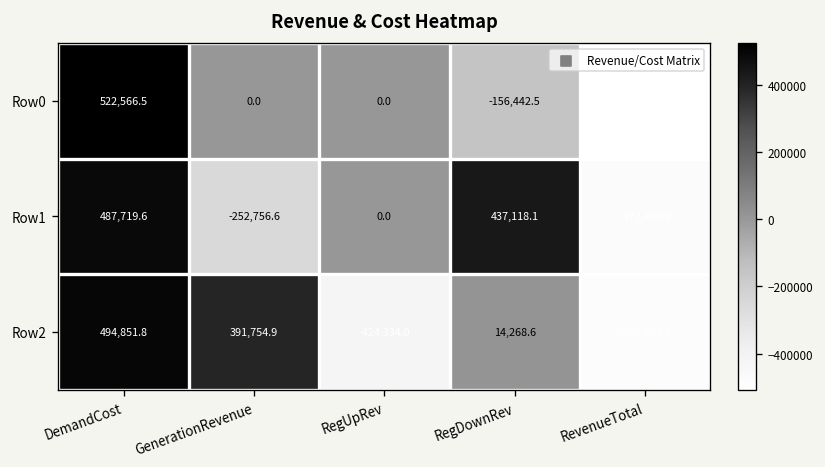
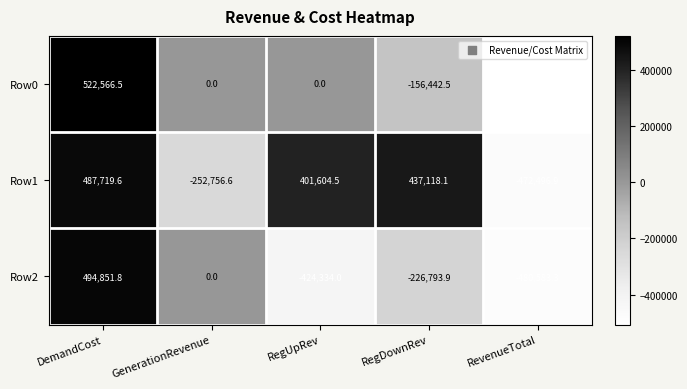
Row1, RegUpRev: 0.0 -> 401,604.5
Row2, GenerationRevenue: 391,754.9 -> 0.0
Row2, RegDownRev: 14,268.6 -> -226,793.9
